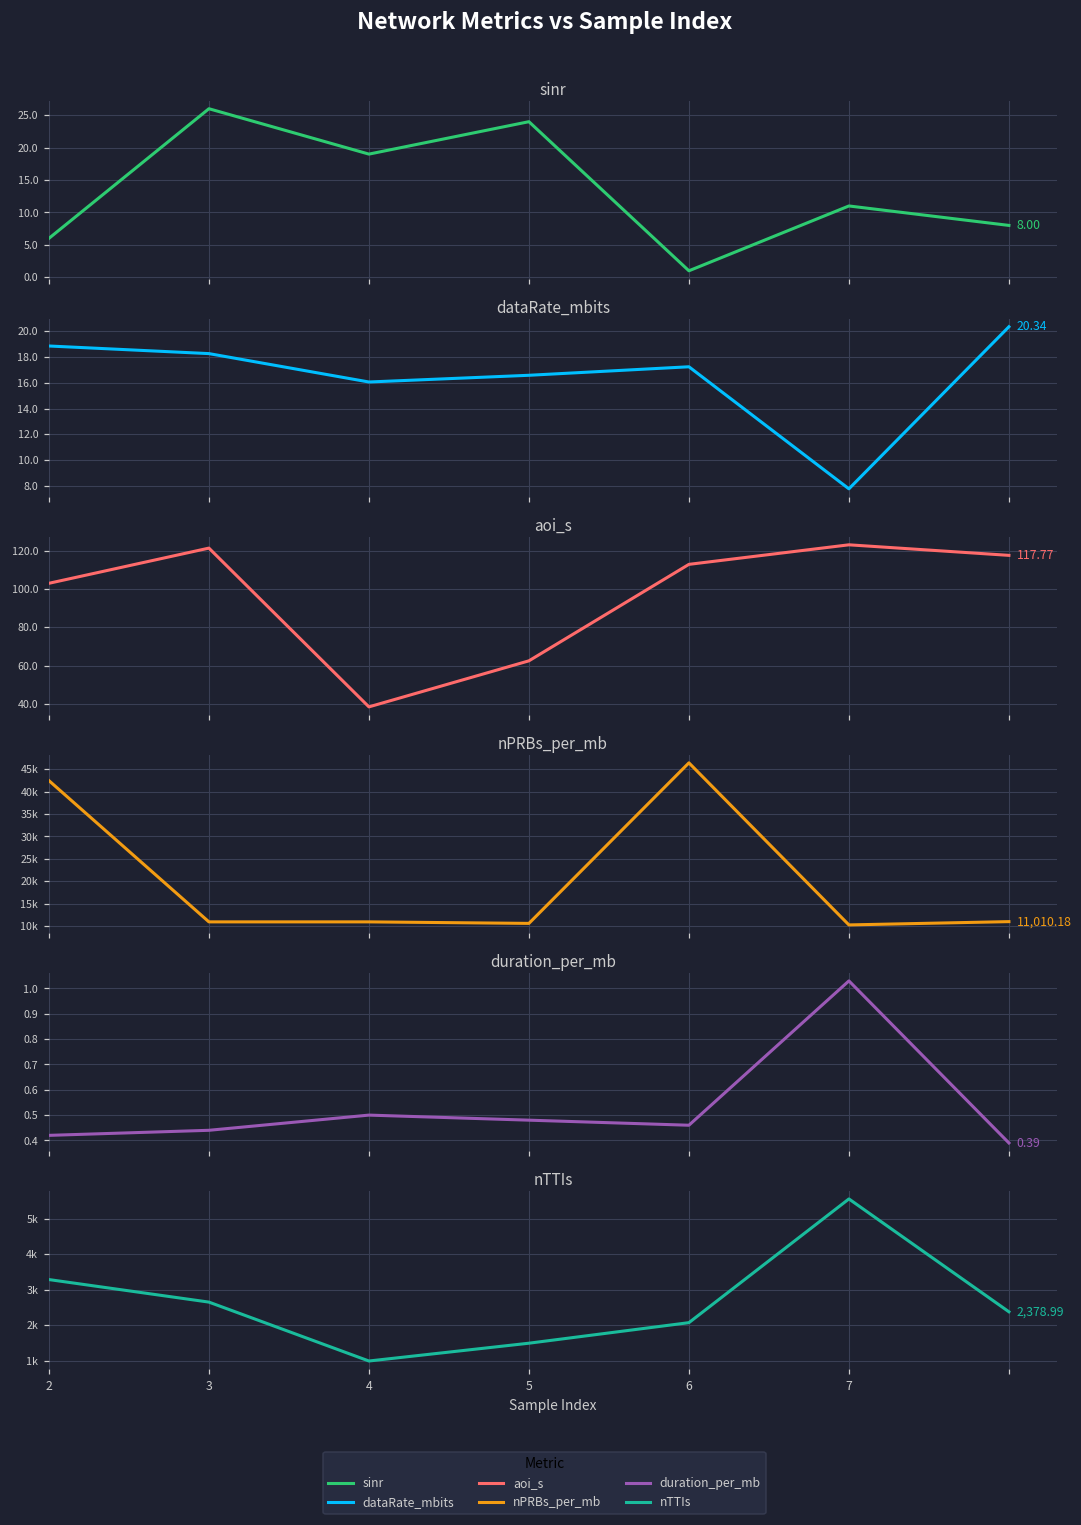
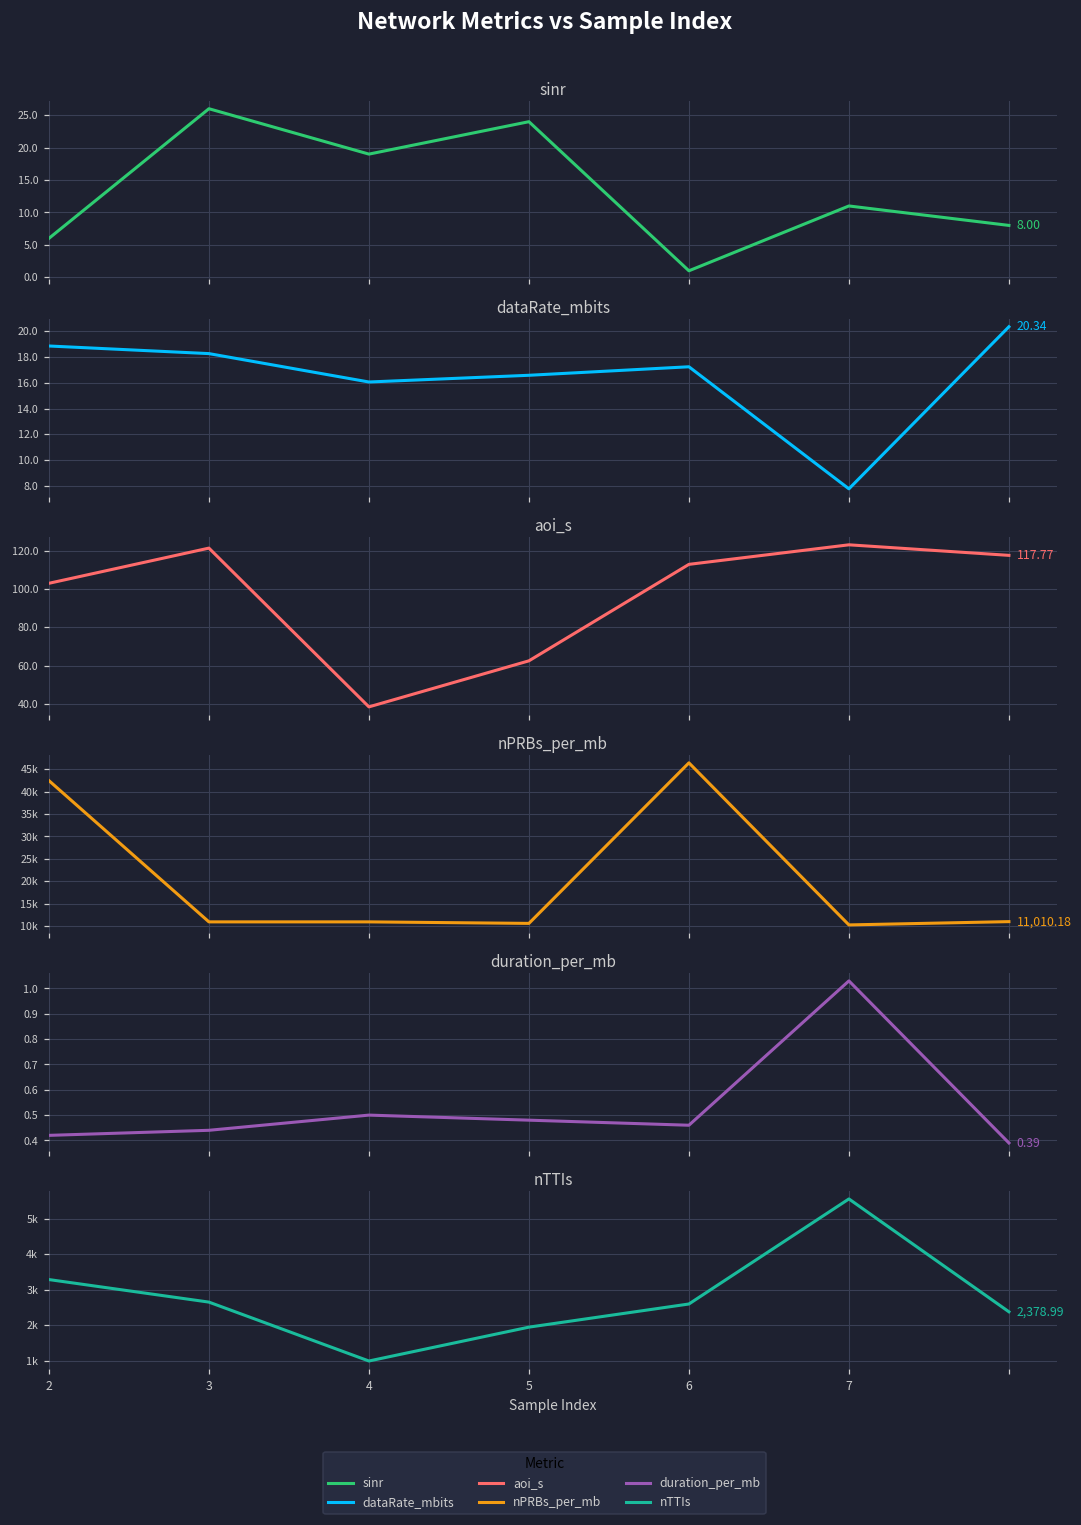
nTTIs, 5: 1500 -> 1900
nTTIs, 6: 2100 -> 2600
